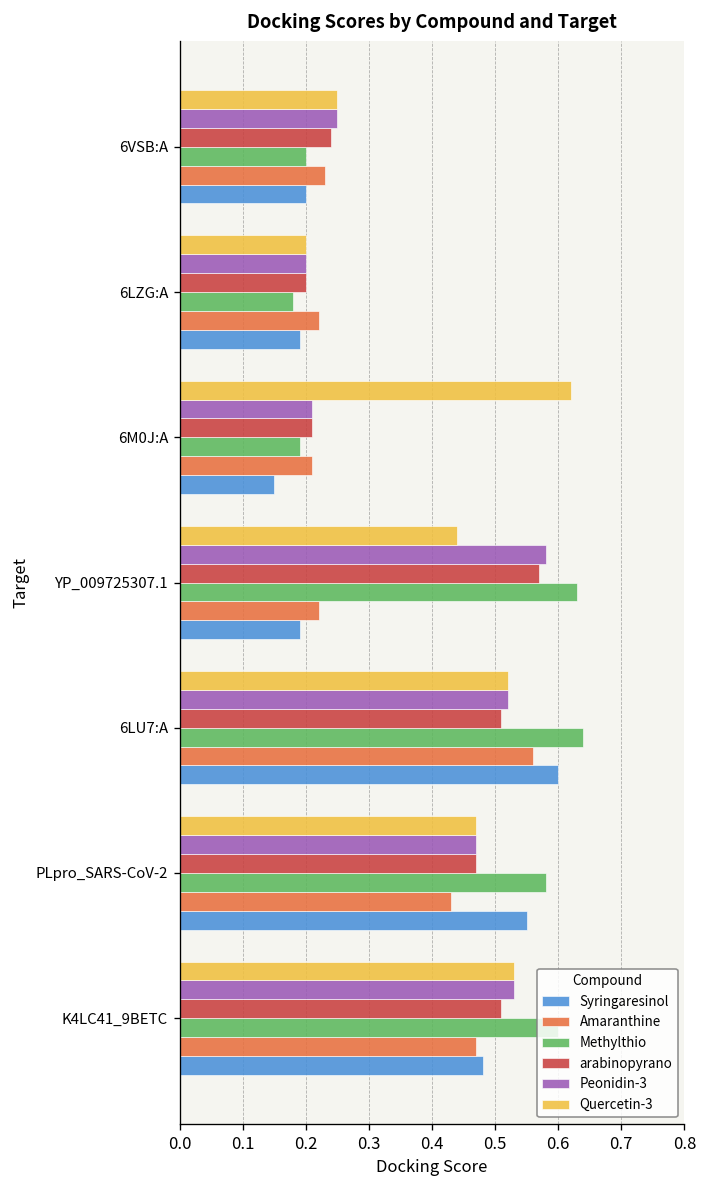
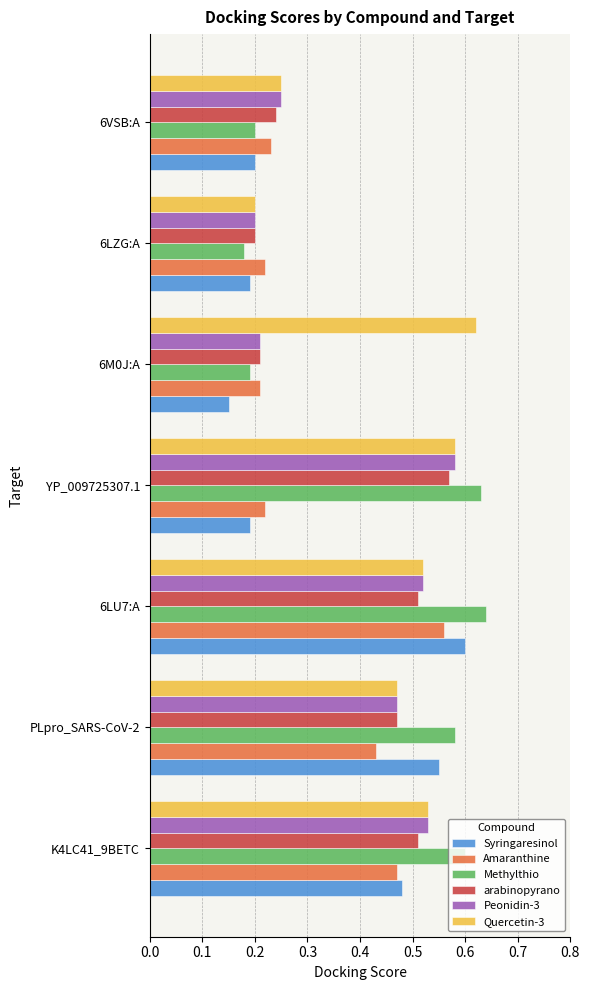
Quercetin-3, YP_009725307.1: 0.44 -> 0.58
